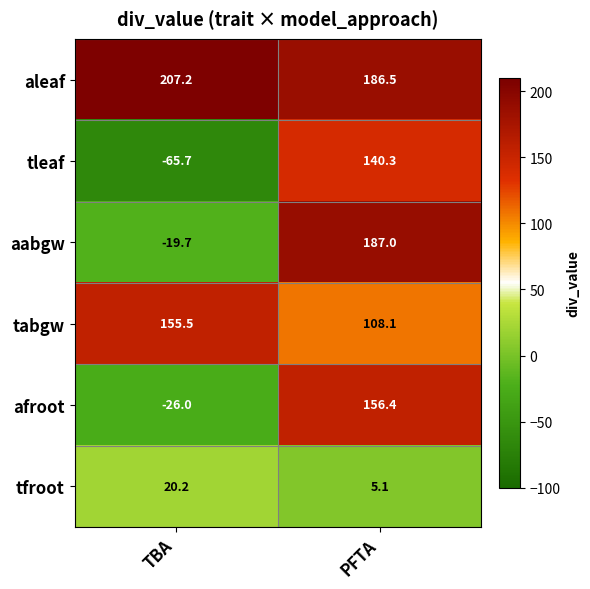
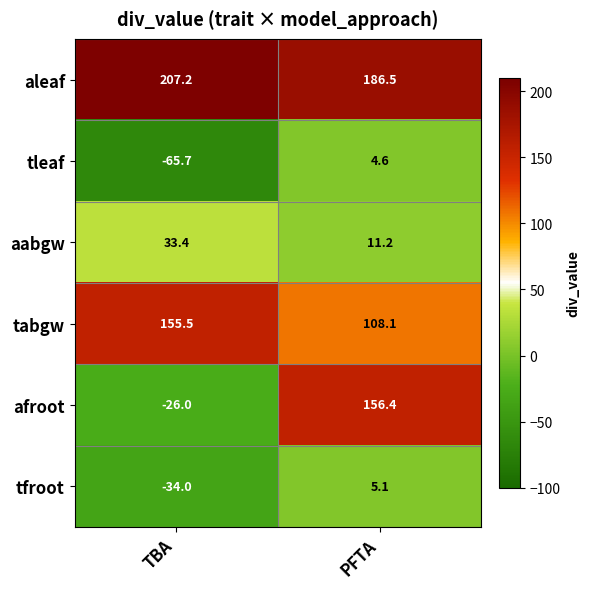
tleaf, PFTA: 140.3 -> 4.6
aabgw, TBA: -19.7 -> 33.4
aabgw, PFTA: 187.0 -> 11.2
tfroot, TBA: 20.2 -> -34.0
